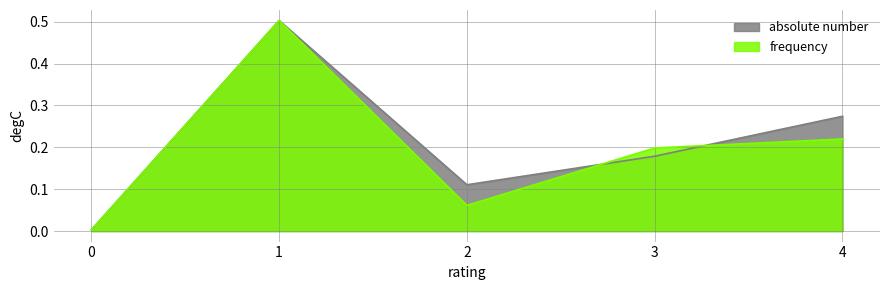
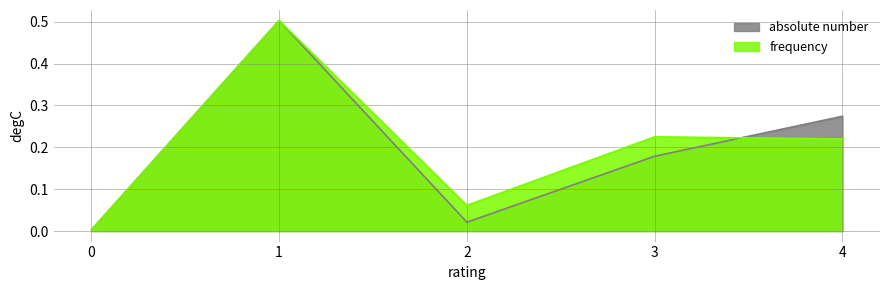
absolute number, 2: 0.11 -> 0.02
frequency, 3: 0.20 -> 0.23
